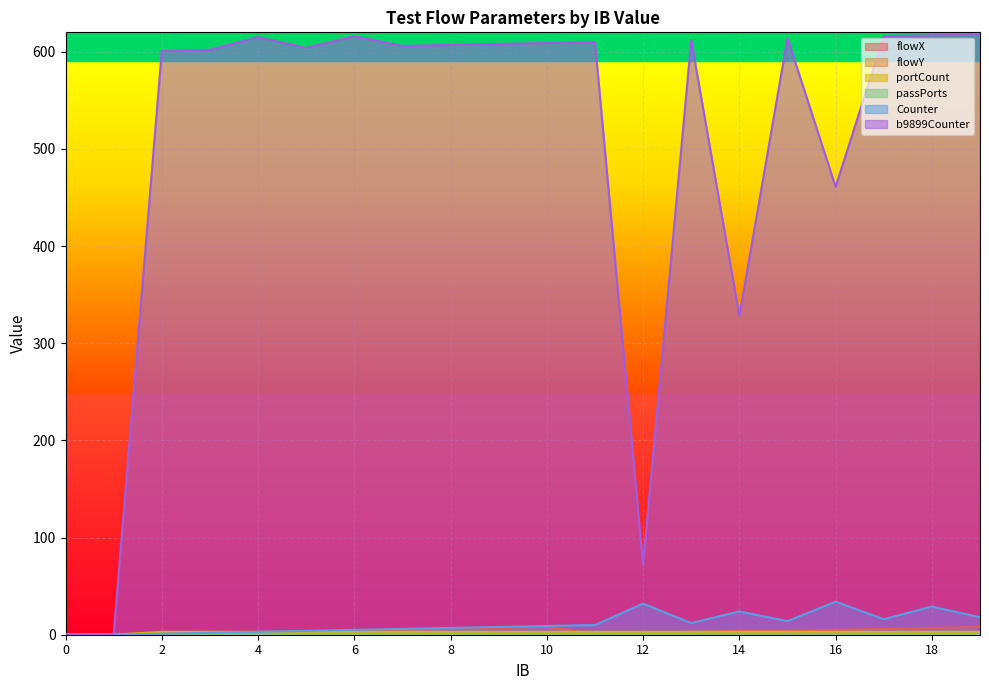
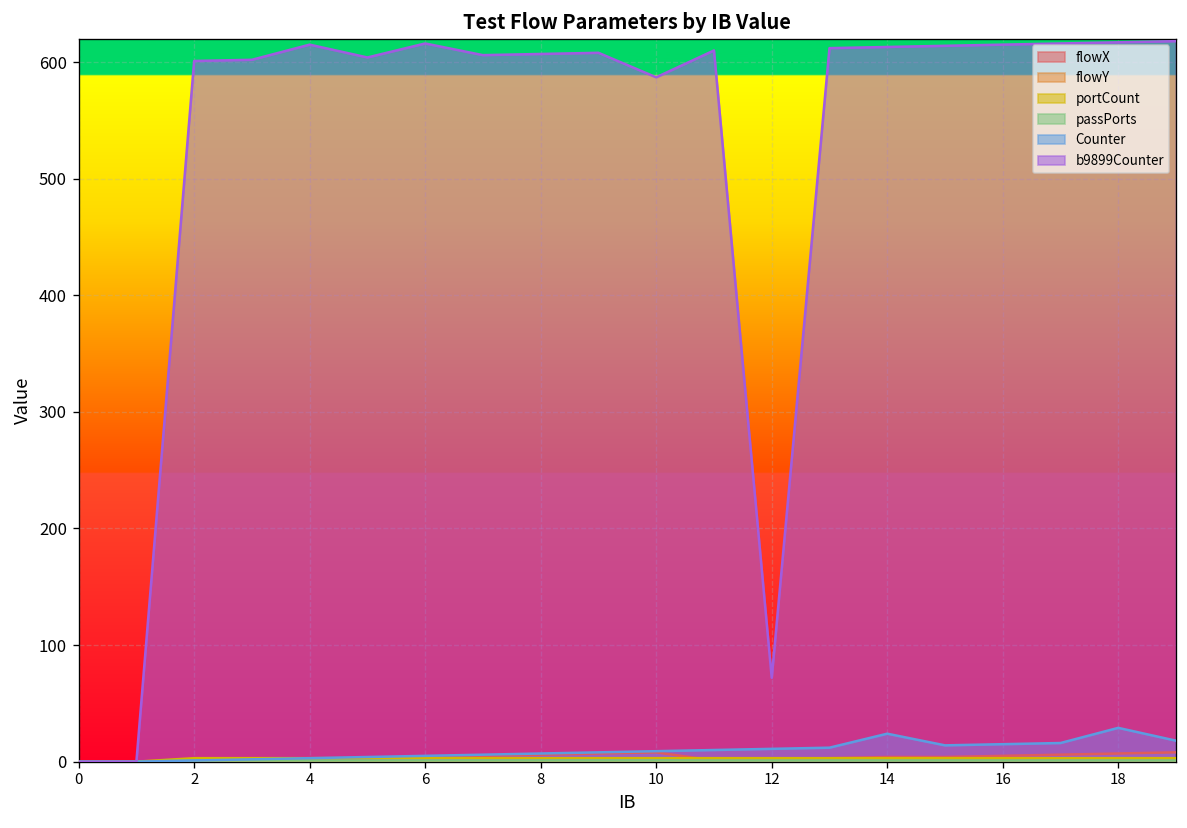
b9899Counter, 10: 610 -> 590
Counter, 12: 30 -> 10
b9899Counter, 14: 330 -> 610
Counter, 16: 30 -> 20
b9899Counter, 16: 460 -> 620
